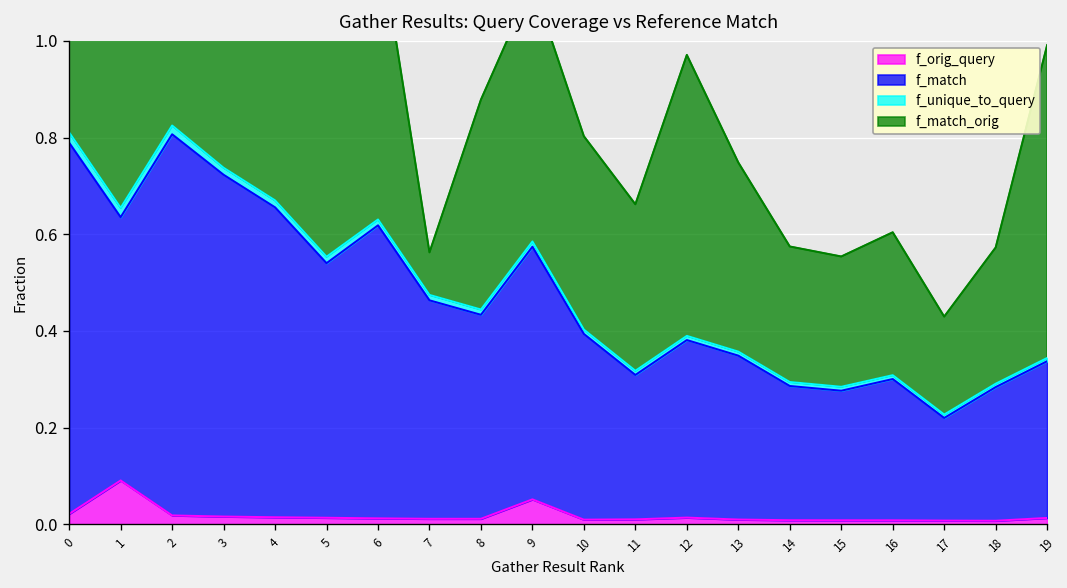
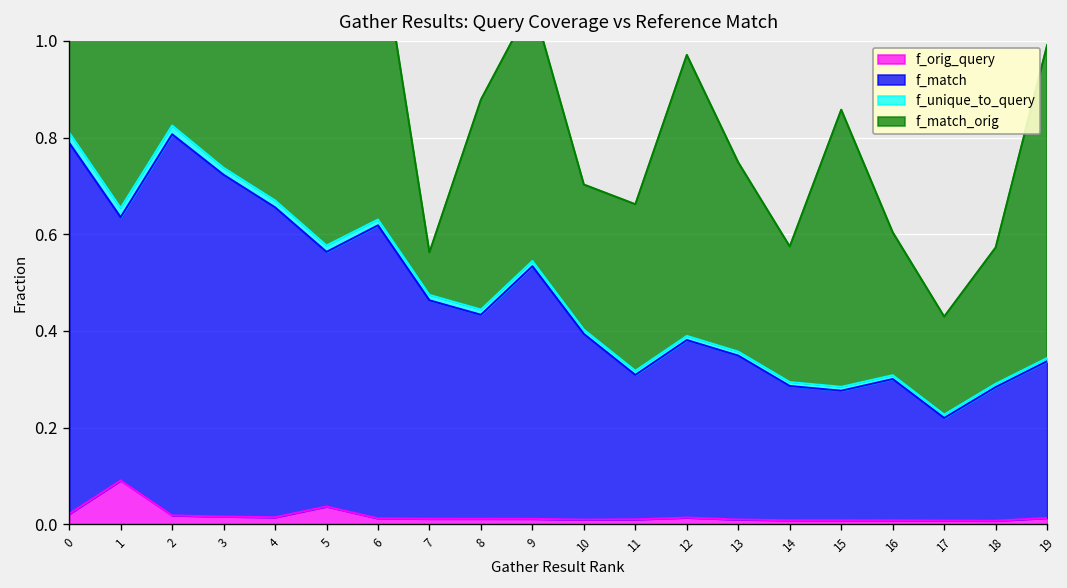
f_orig_query, 5: 0.01 -> 0.04
f_orig_query, 9: 0.05 -> 0.01
f_match_orig, 10: 0.4 -> 0.3
f_match_orig, 15: 0.27 -> 0.57
